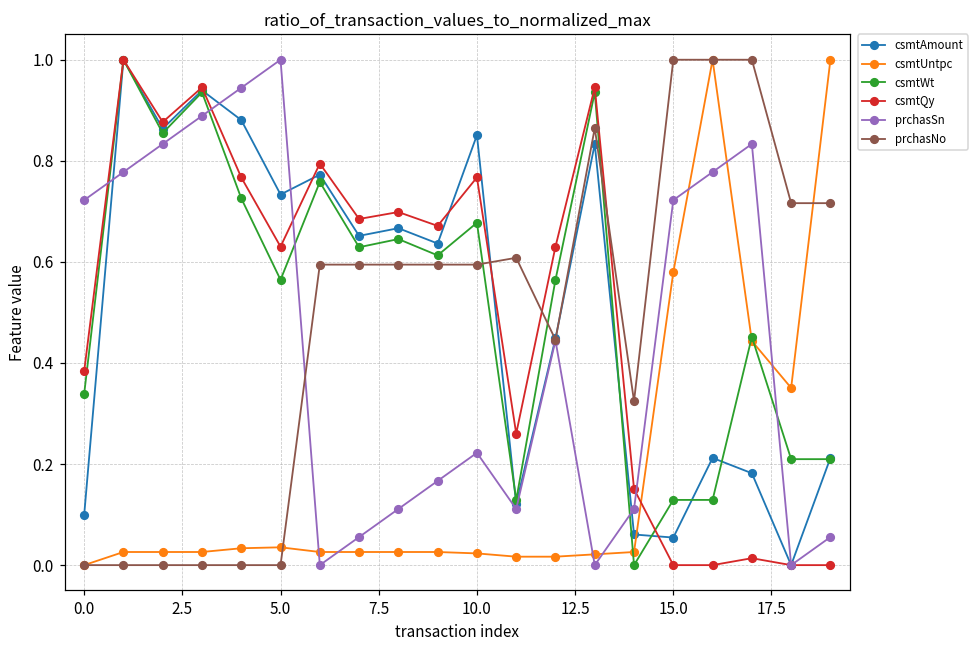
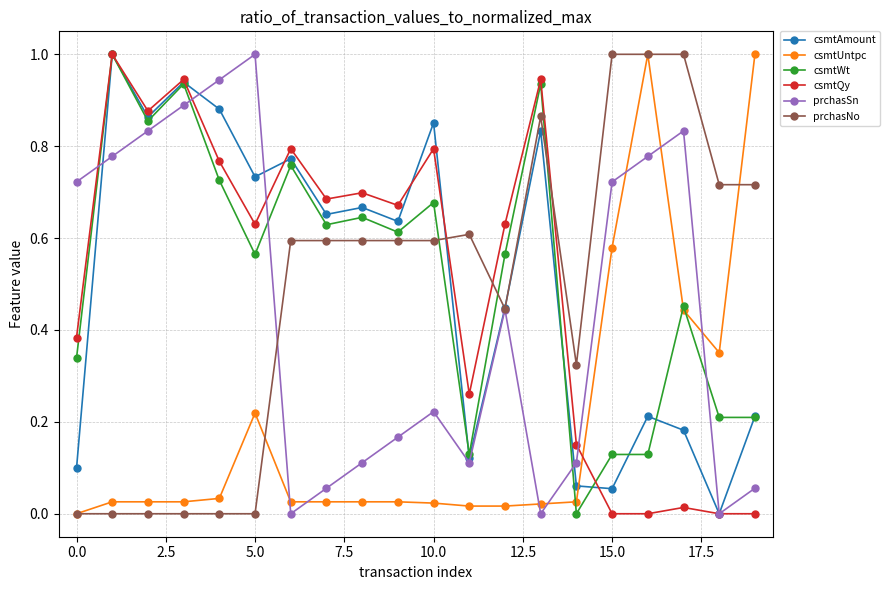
csmtUntpc, 5.0: 0.04 -> 0.22
csmtQy, 10.0: 0.77 -> 0.79
